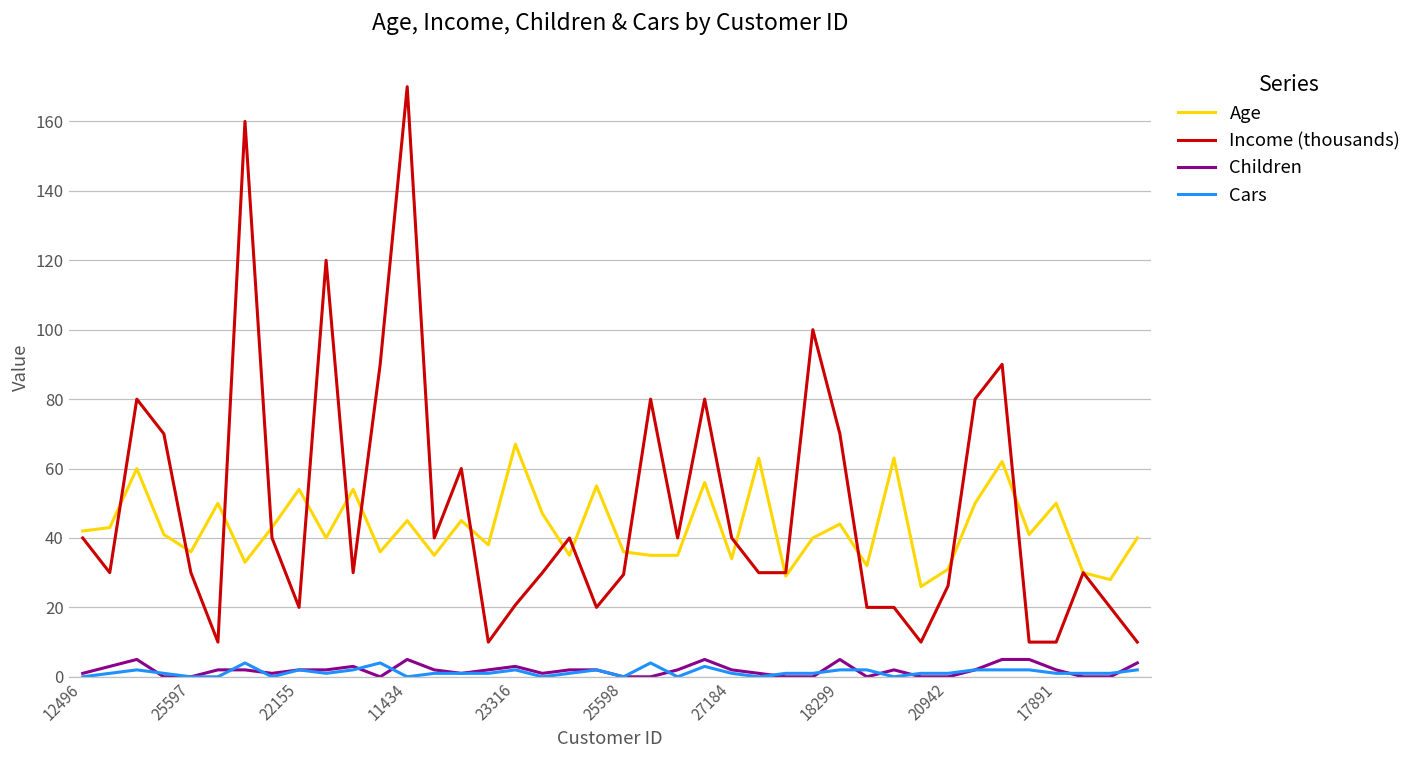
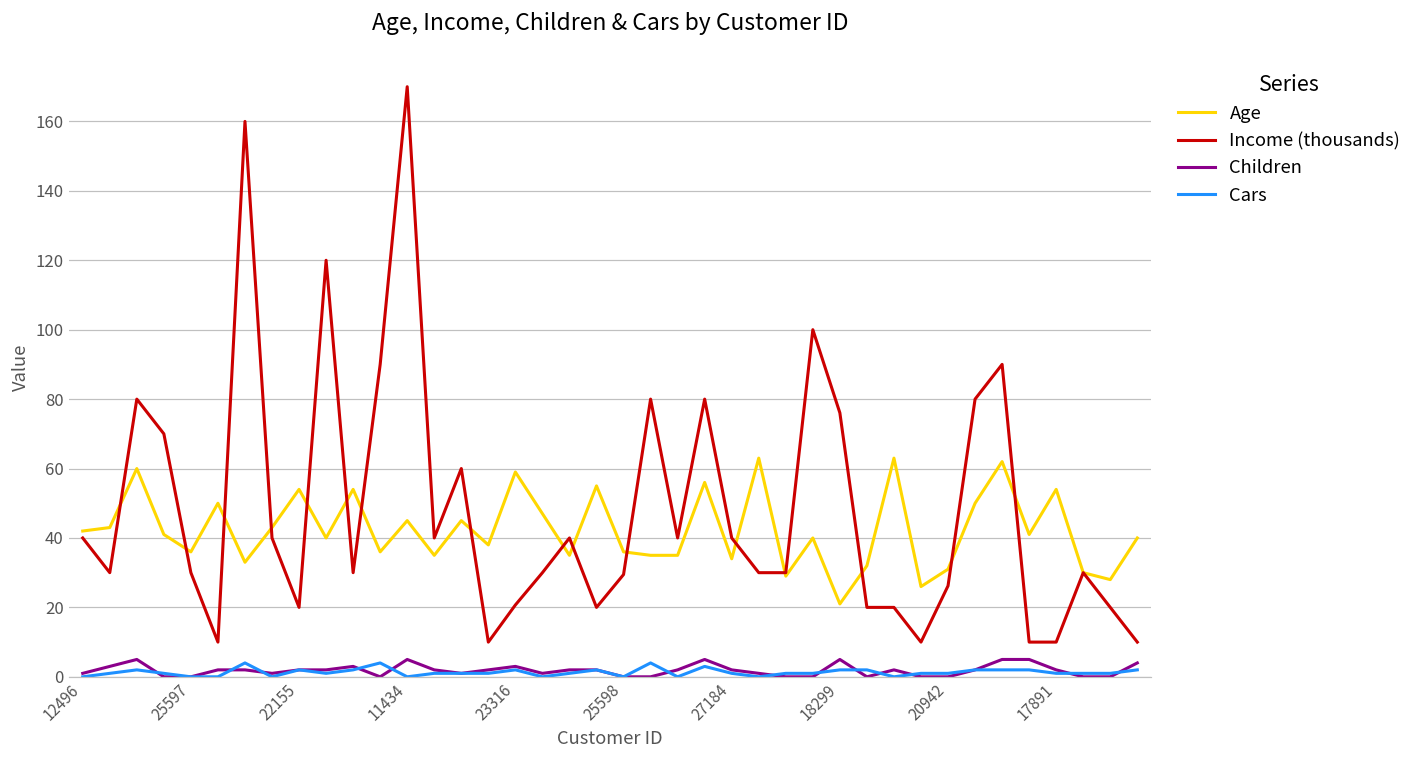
Age, 23316: 67 -> 59
Age, 18299: 44 -> 21
Income (thousands), 18299: 70 -> 76
Age, 17891: 50 -> 54
